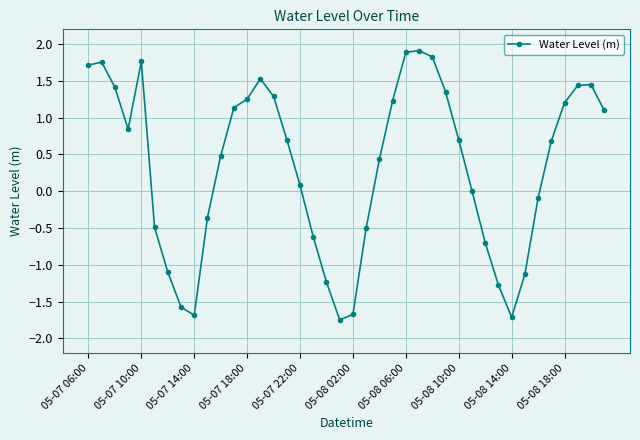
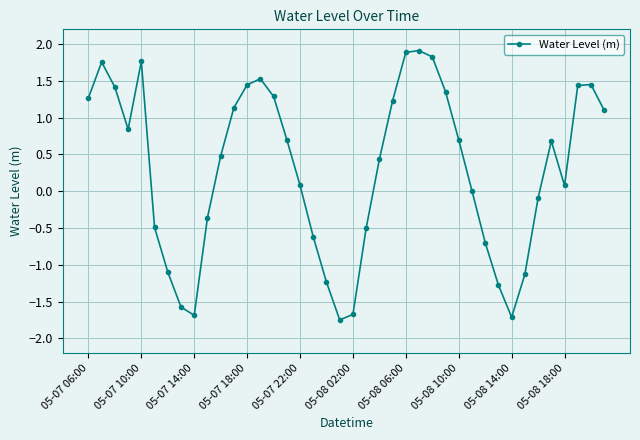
05-07 06:00: 1.7 -> 1.3
05-07 18:00: 1.3 -> 1.4
05-08 18:00: 1.2 -> 0.1
